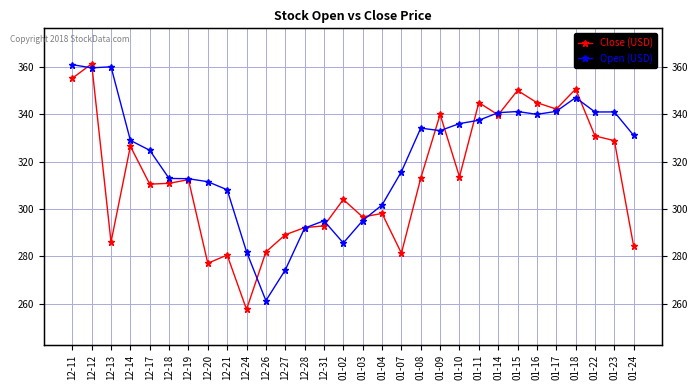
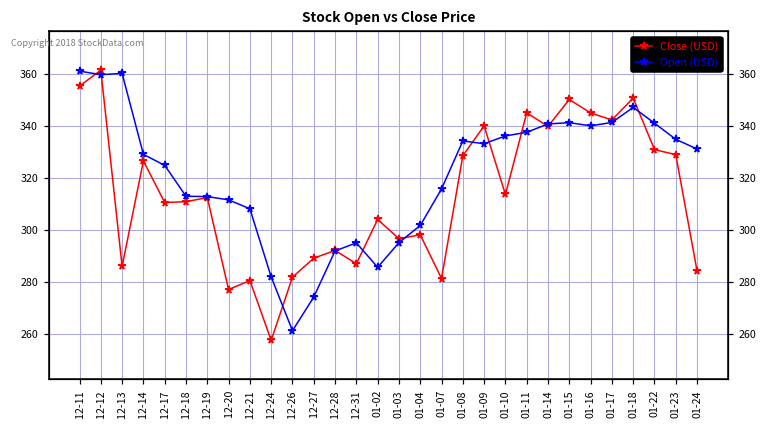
Close (USD), 12-31: 293 -> 287
Close (USD), 01-08: 313 -> 328
Open (USD), 01-23: 341 -> 335
